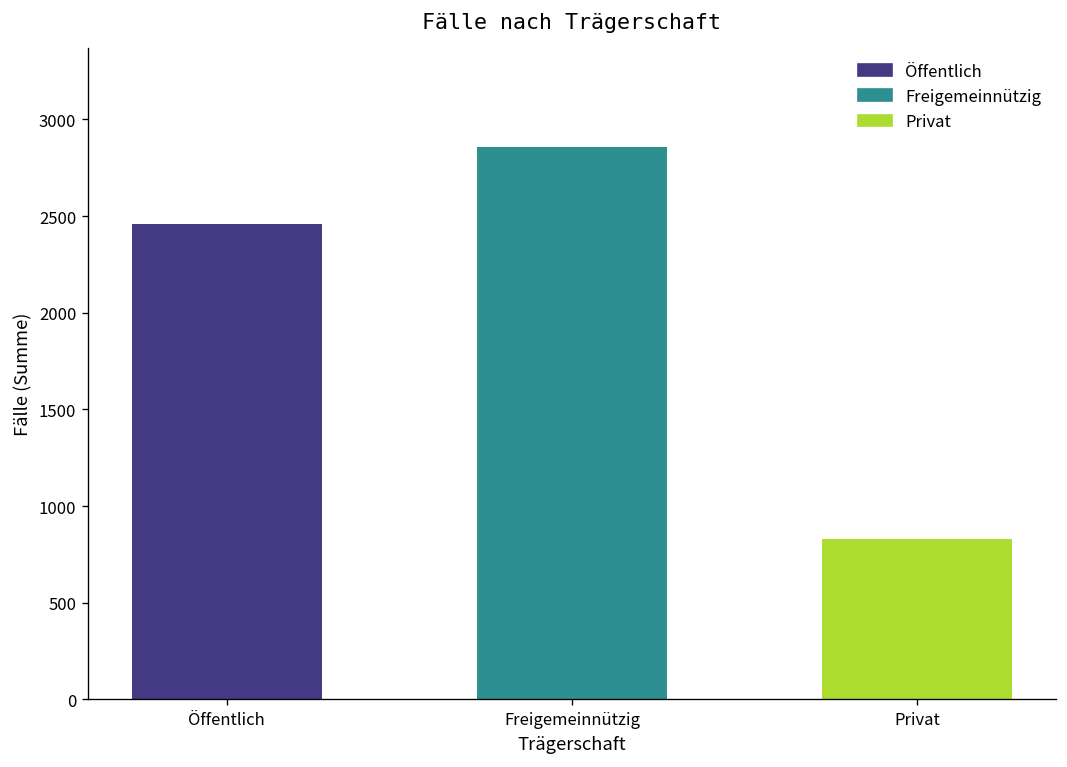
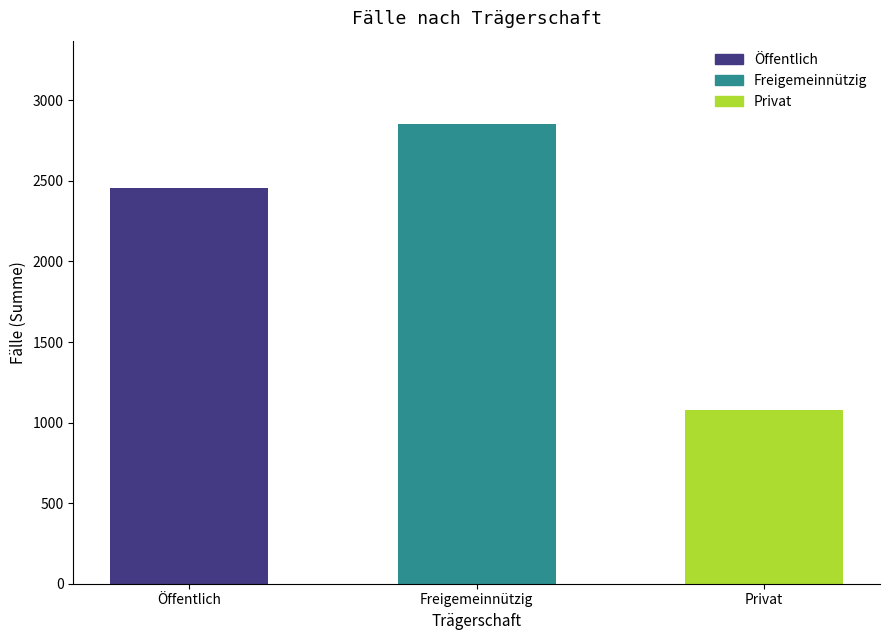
Privat: 830 -> 1080
